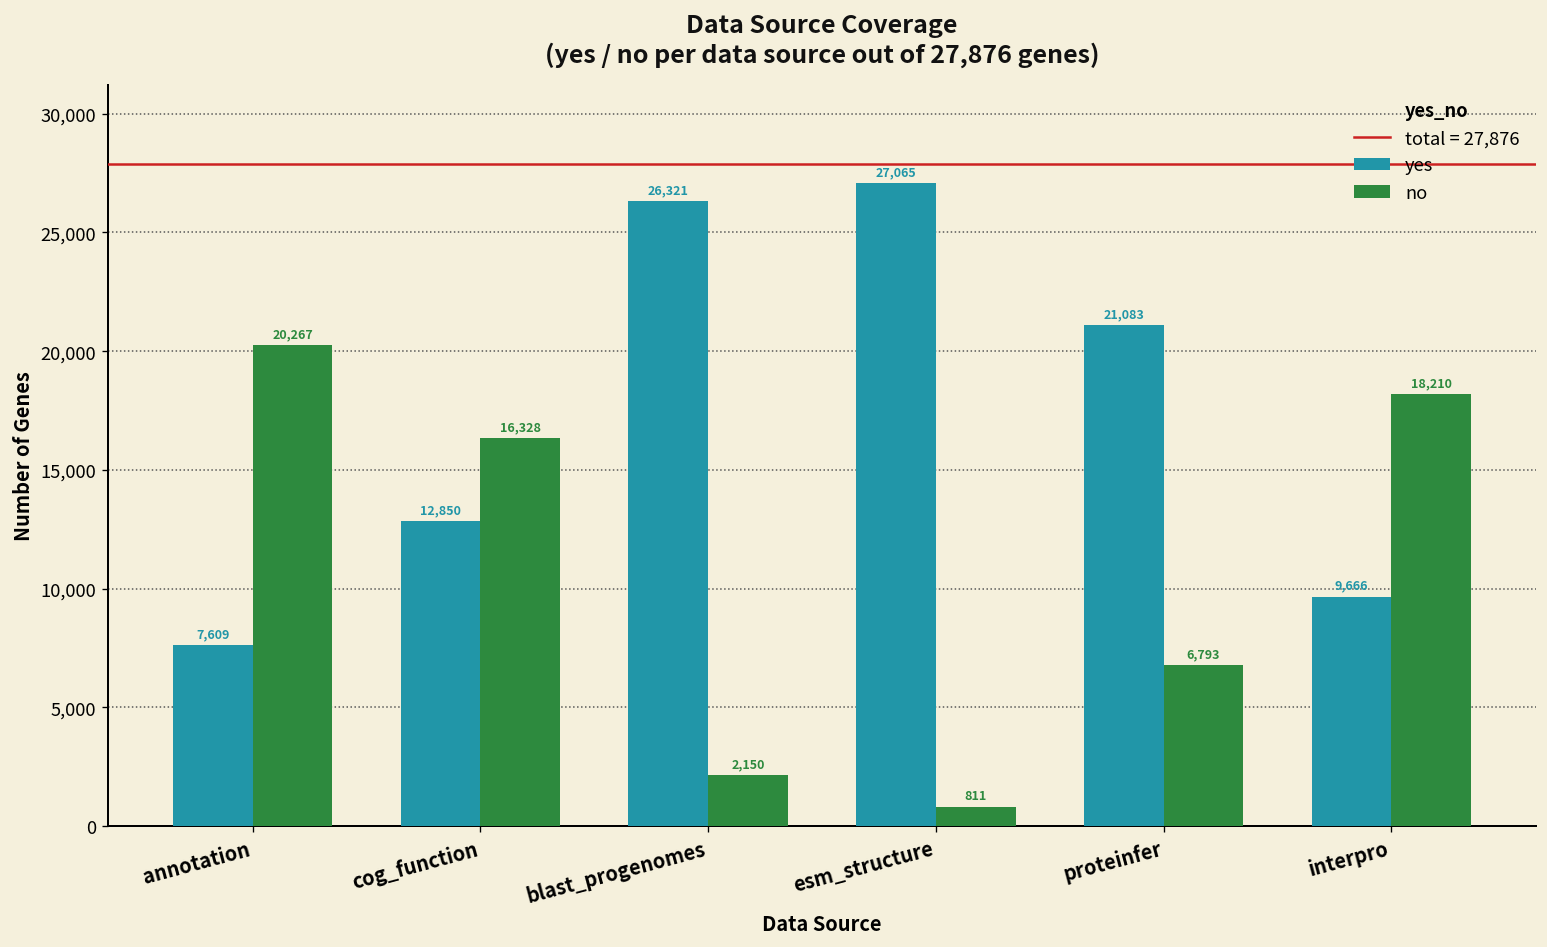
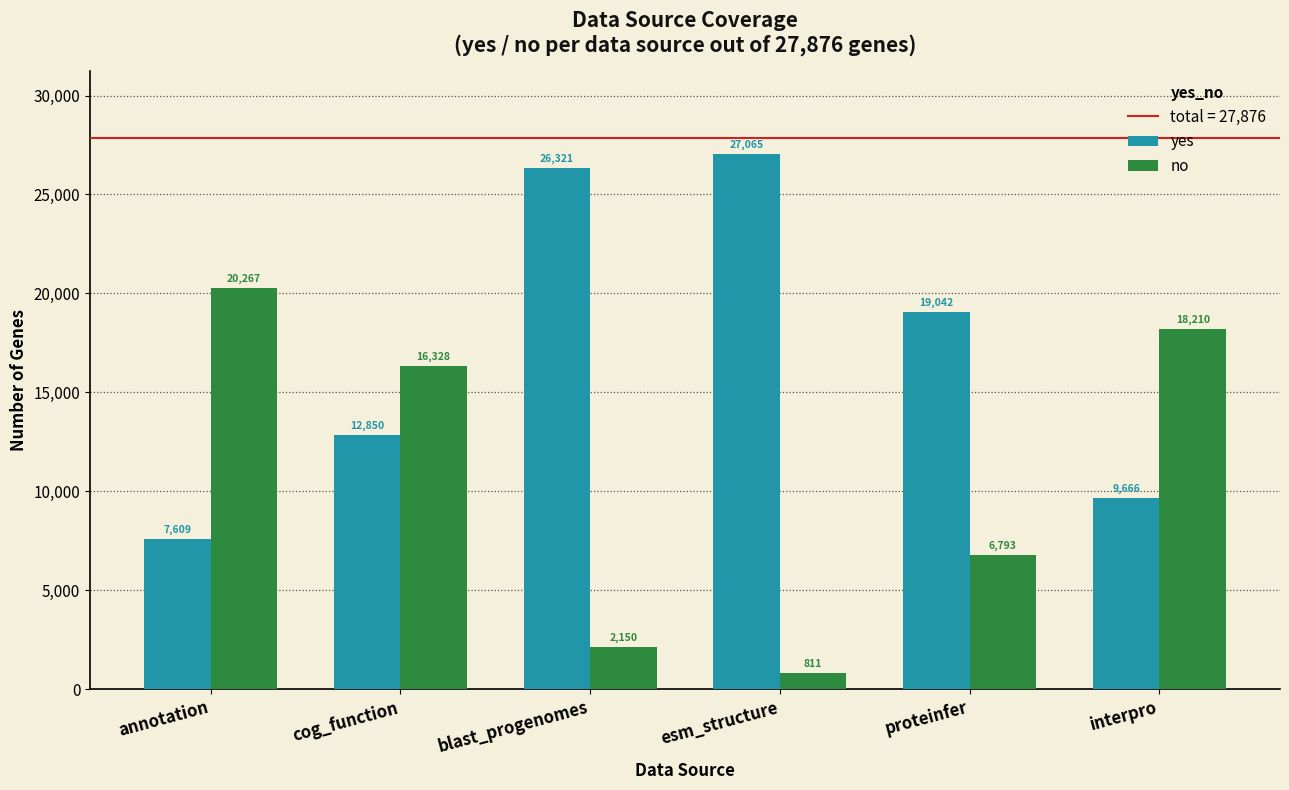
yes, proteinfer: 21,083 -> 19,042
